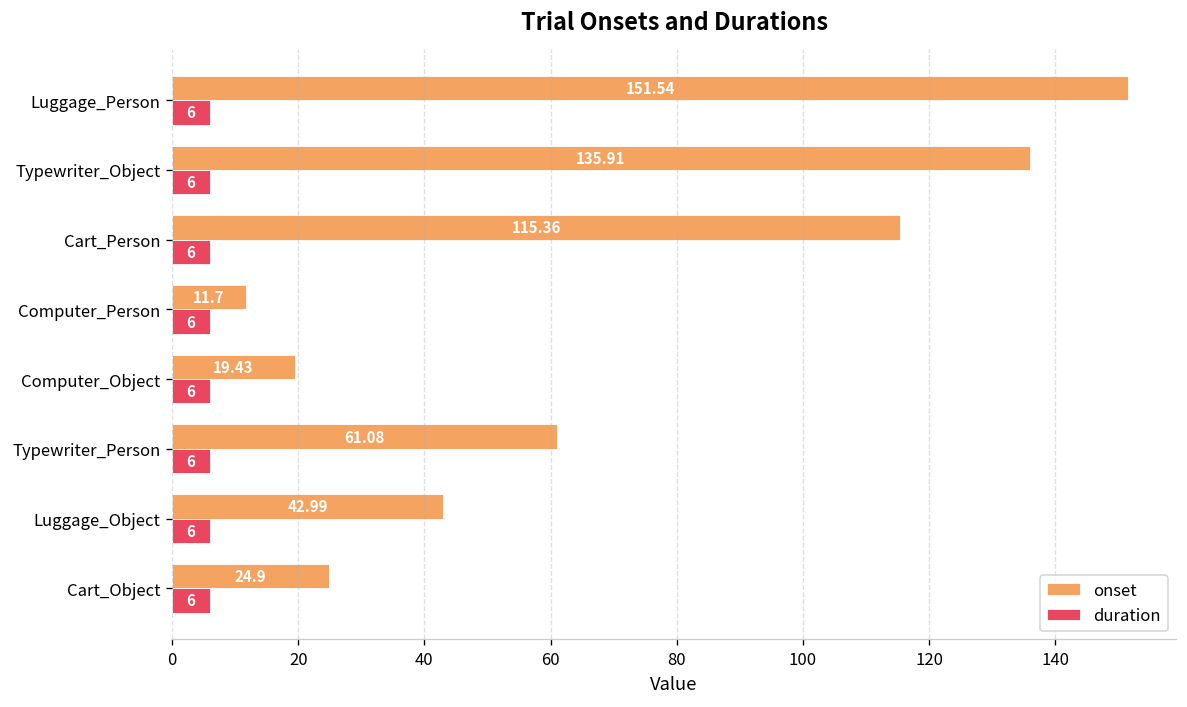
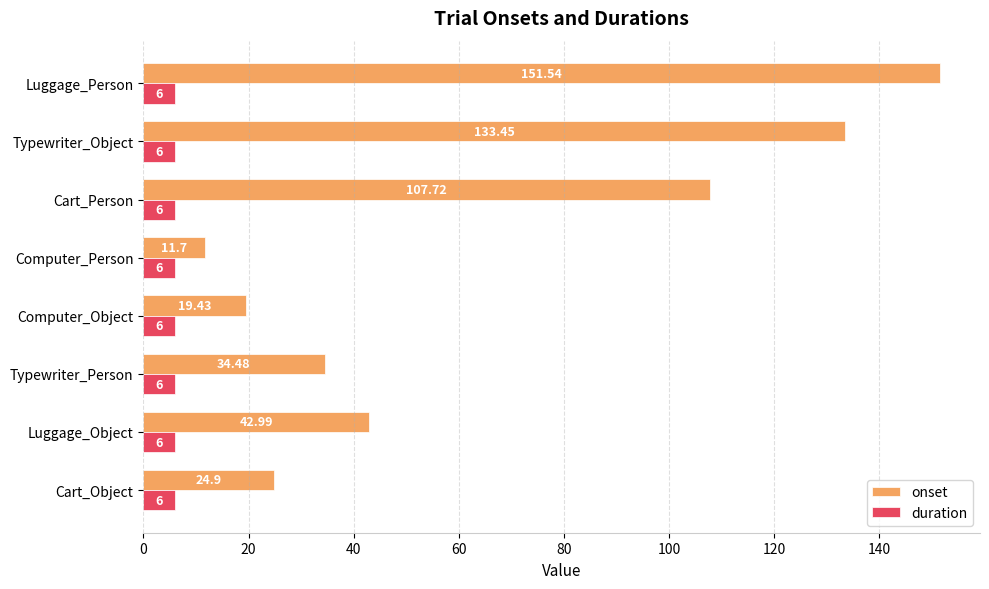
onset, Typewriter_Object: 135.91 -> 133.45
onset, Cart_Person: 115.36 -> 107.72
onset, Typewriter_Person: 61.08 -> 34.48
